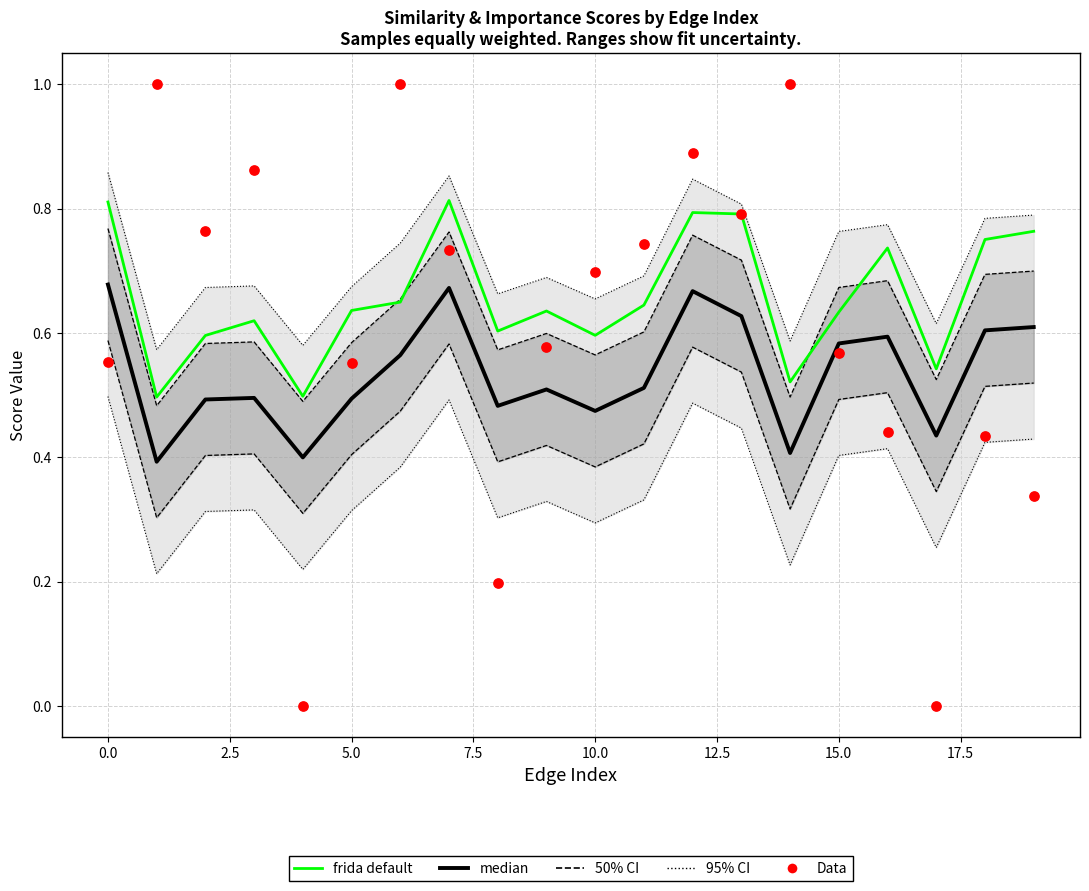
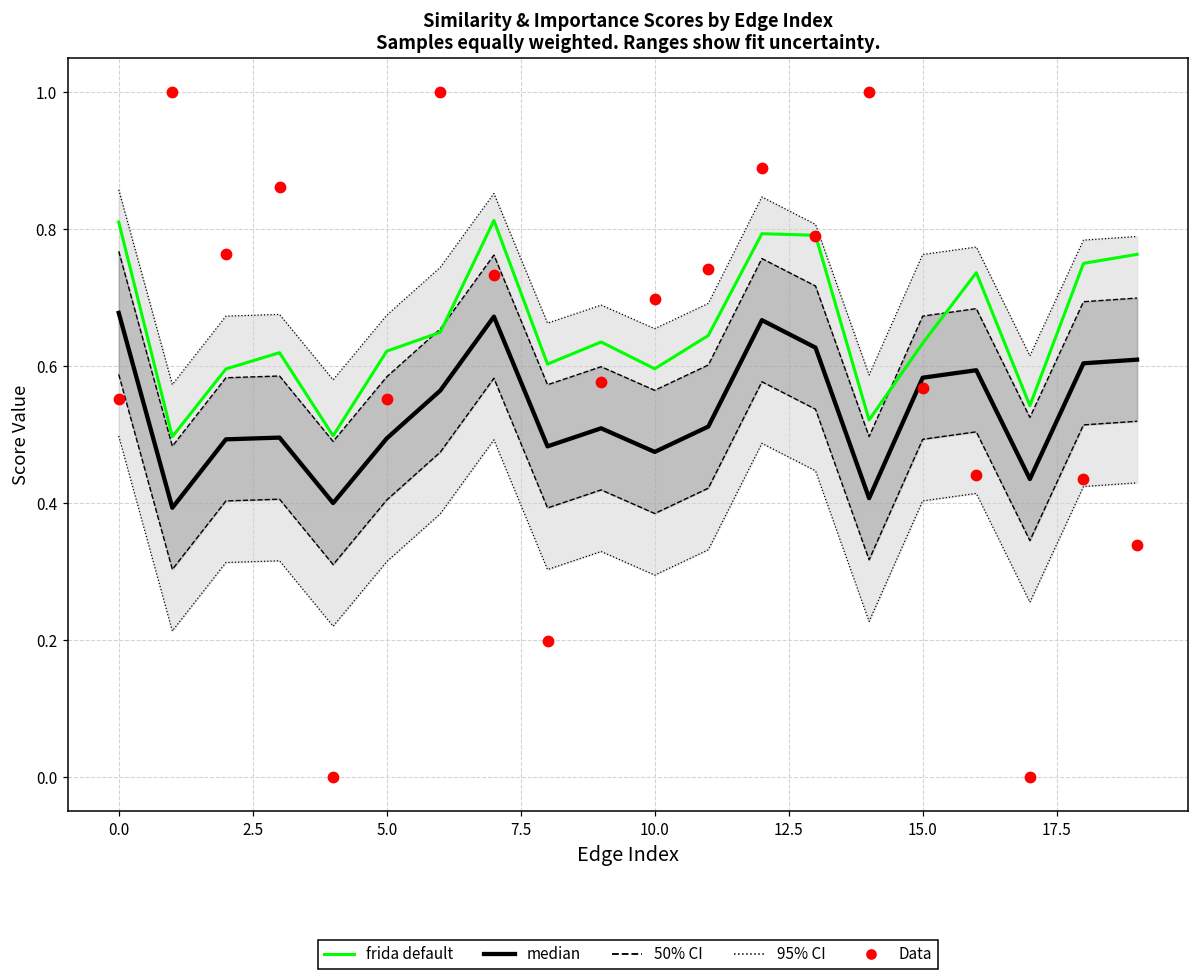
frida default, 5.0: 0.64 -> 0.62
